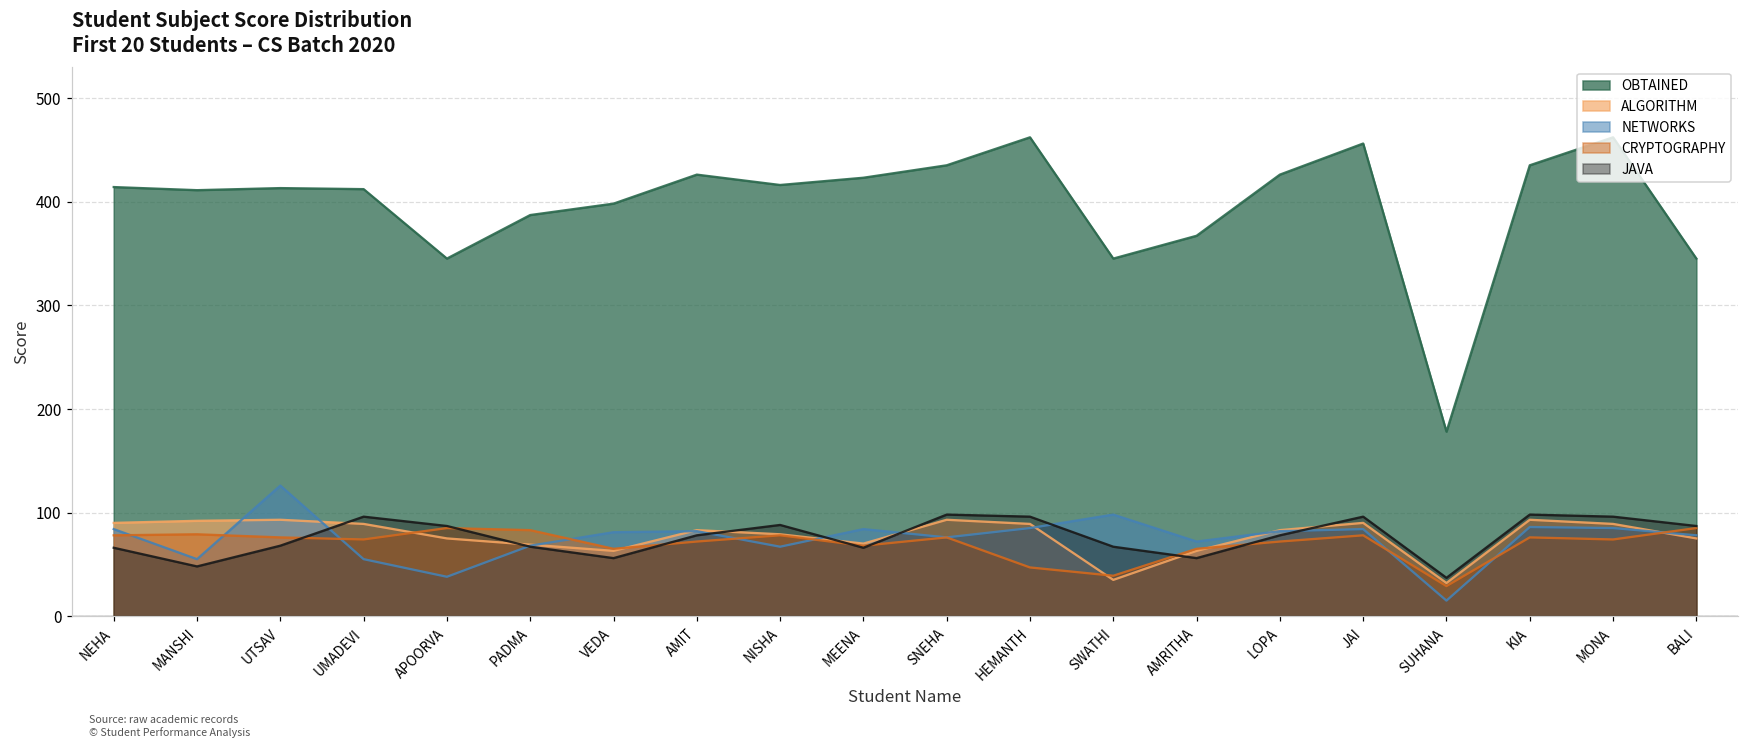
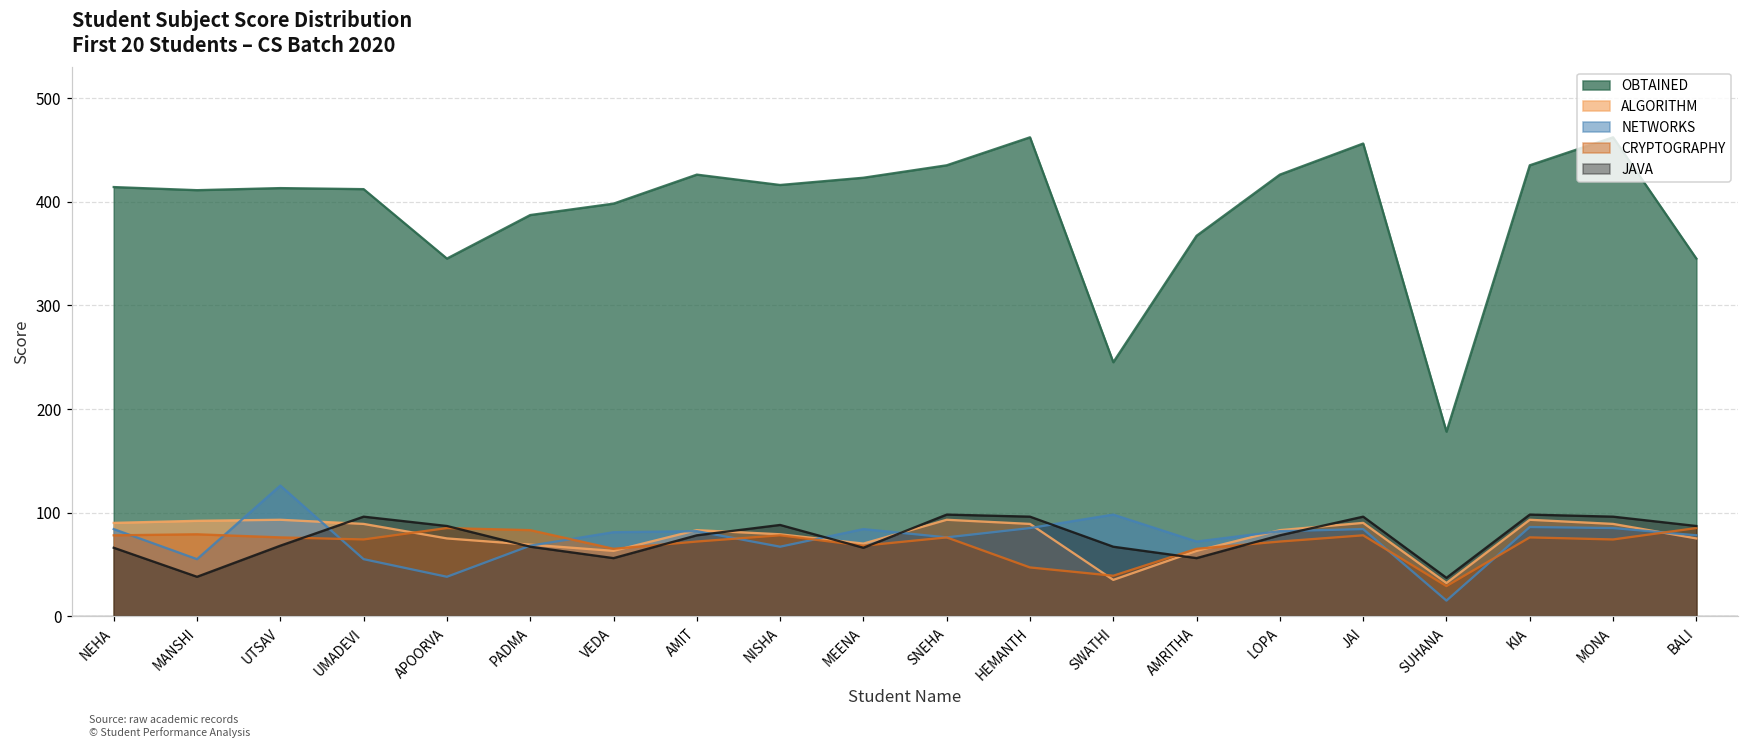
JAVA, MANSHI: 50 -> 40
OBTAINED, SWATHI: 350 -> 250
